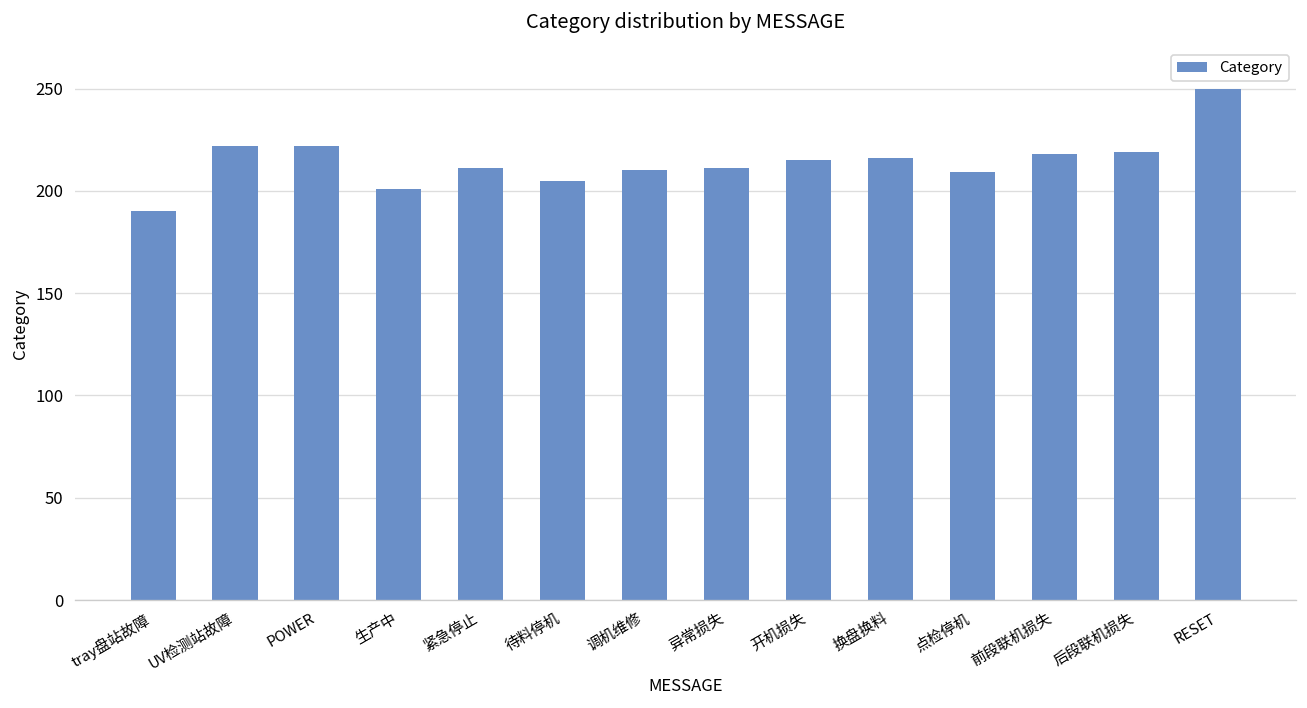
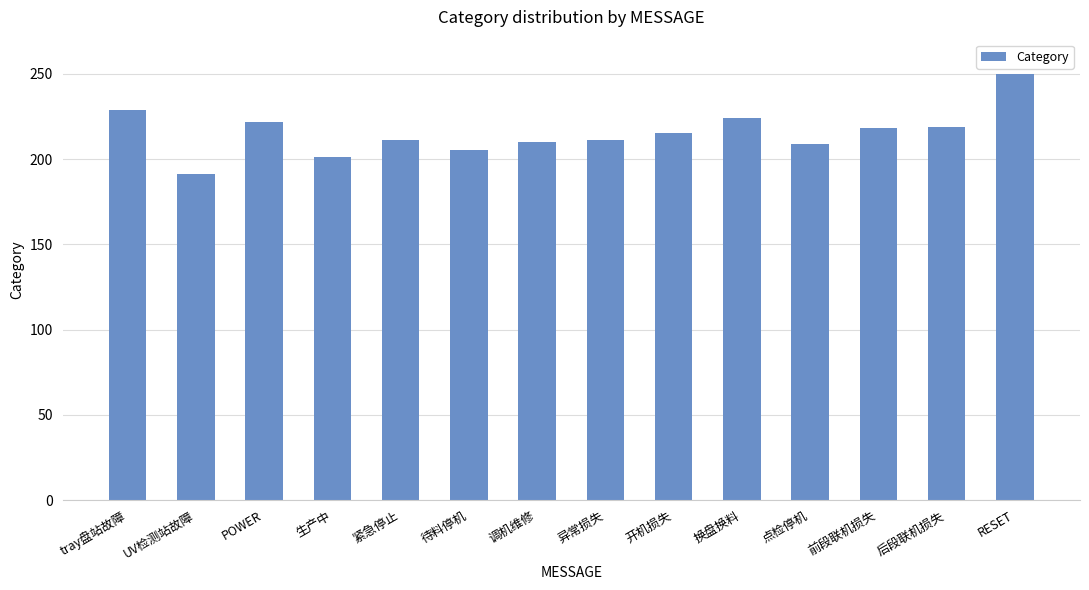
tray盘站故障: 190 -> 229
UV检测站故障: 222 -> 191
换盘换料: 216 -> 224
